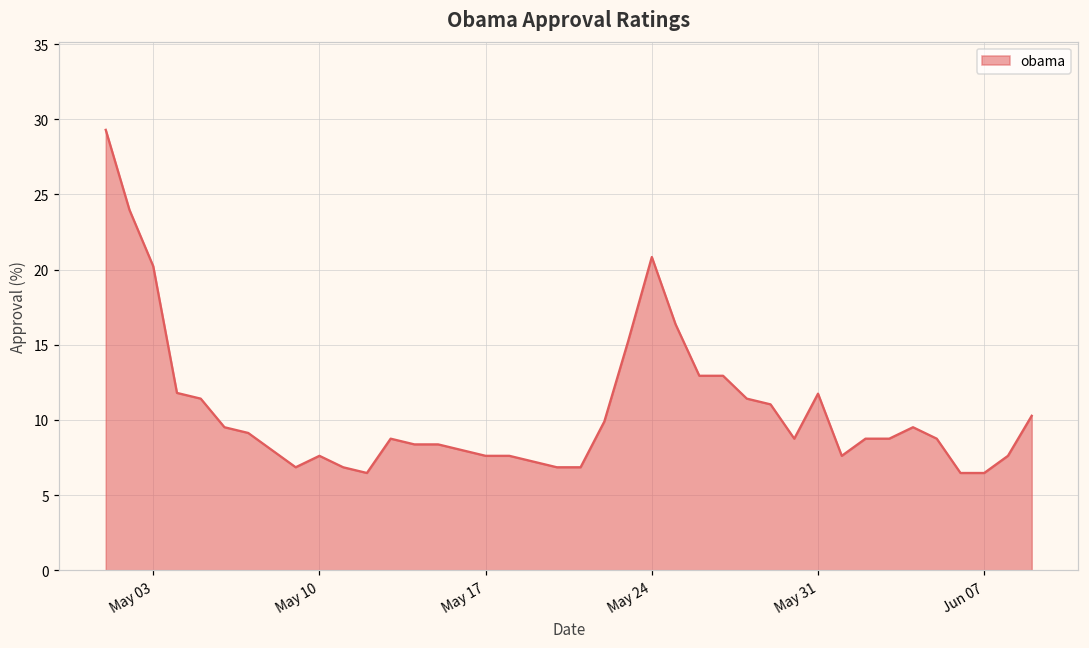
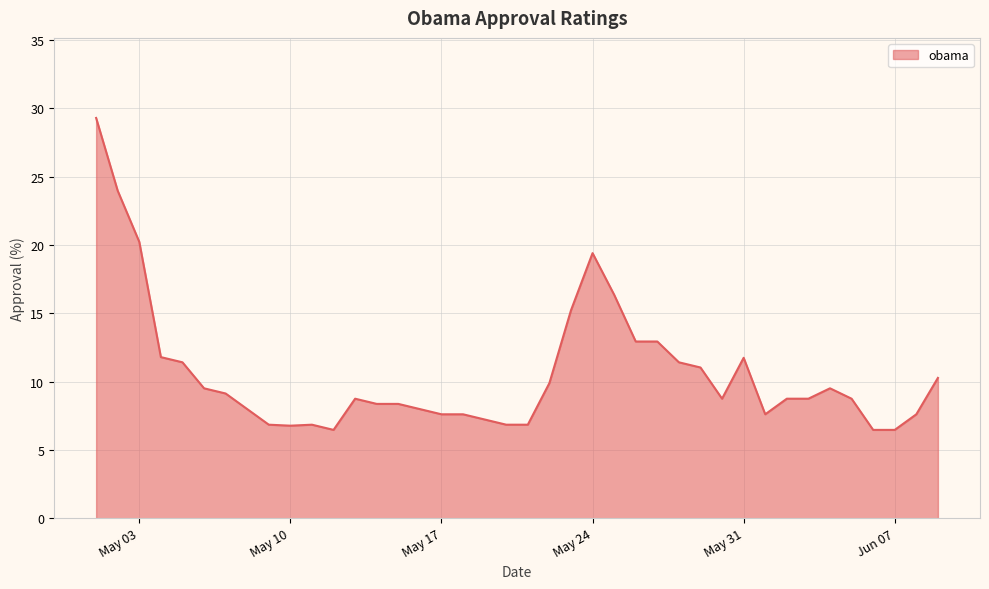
May 10: 7.6 -> 6.8
May 24: 20.8 -> 19.4
